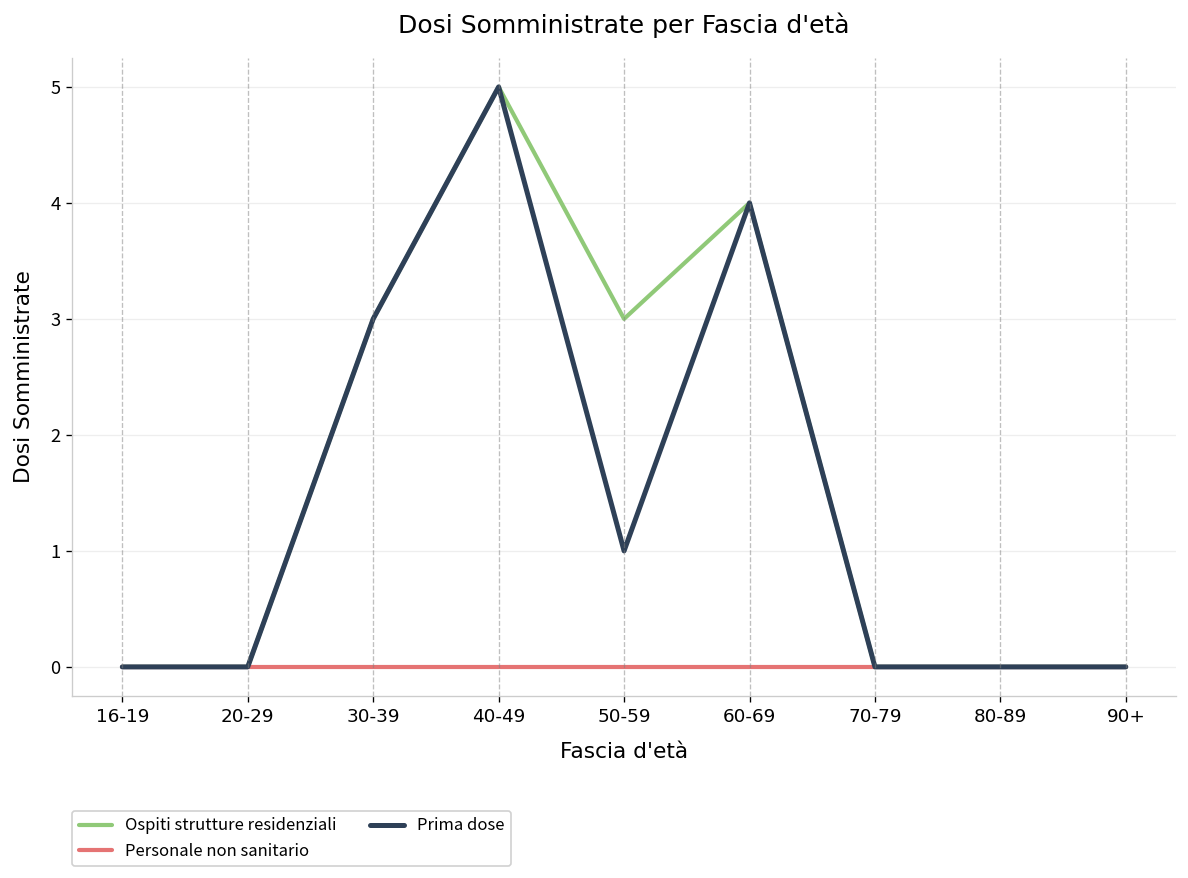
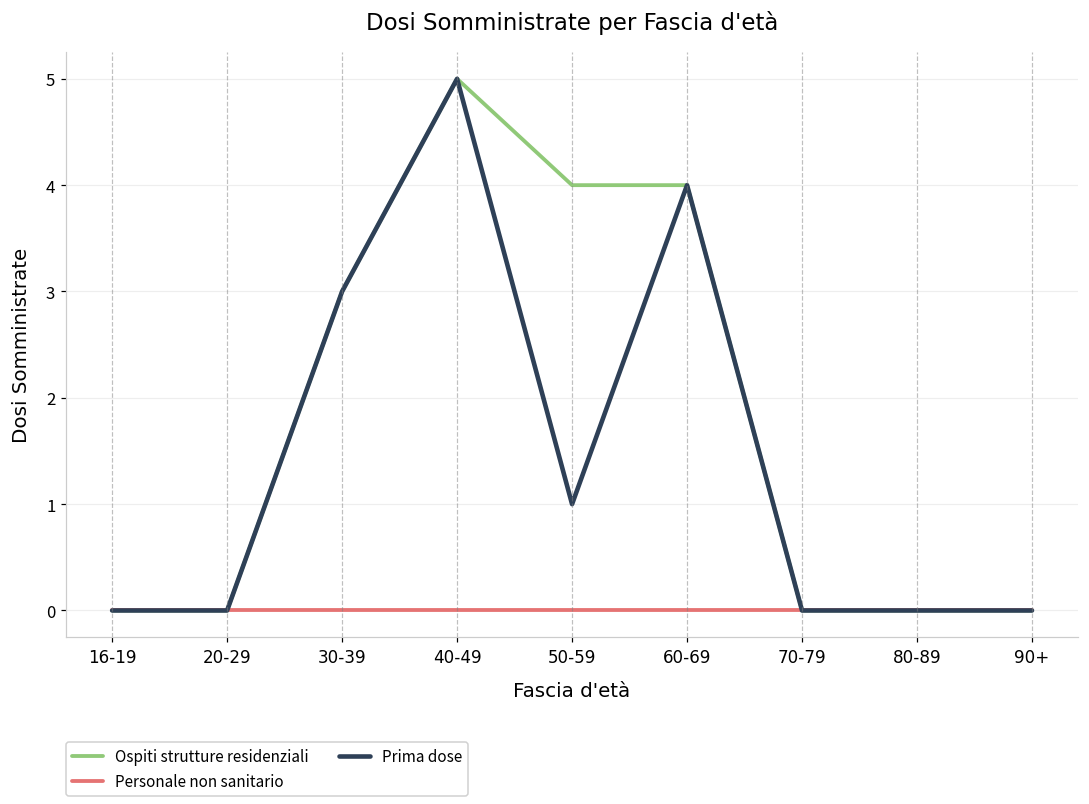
Ospiti strutture residenziali, 50-59: 3 -> 4
